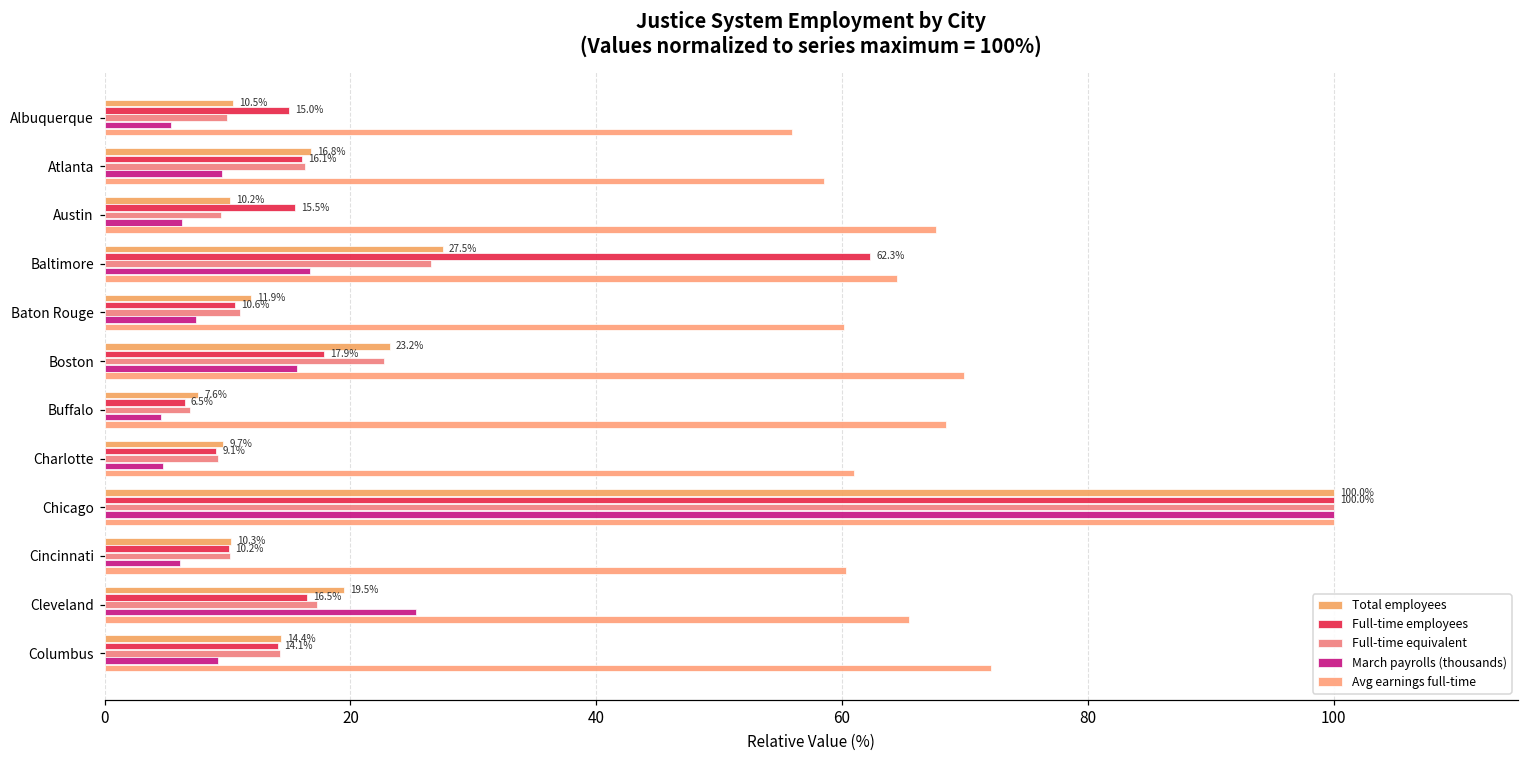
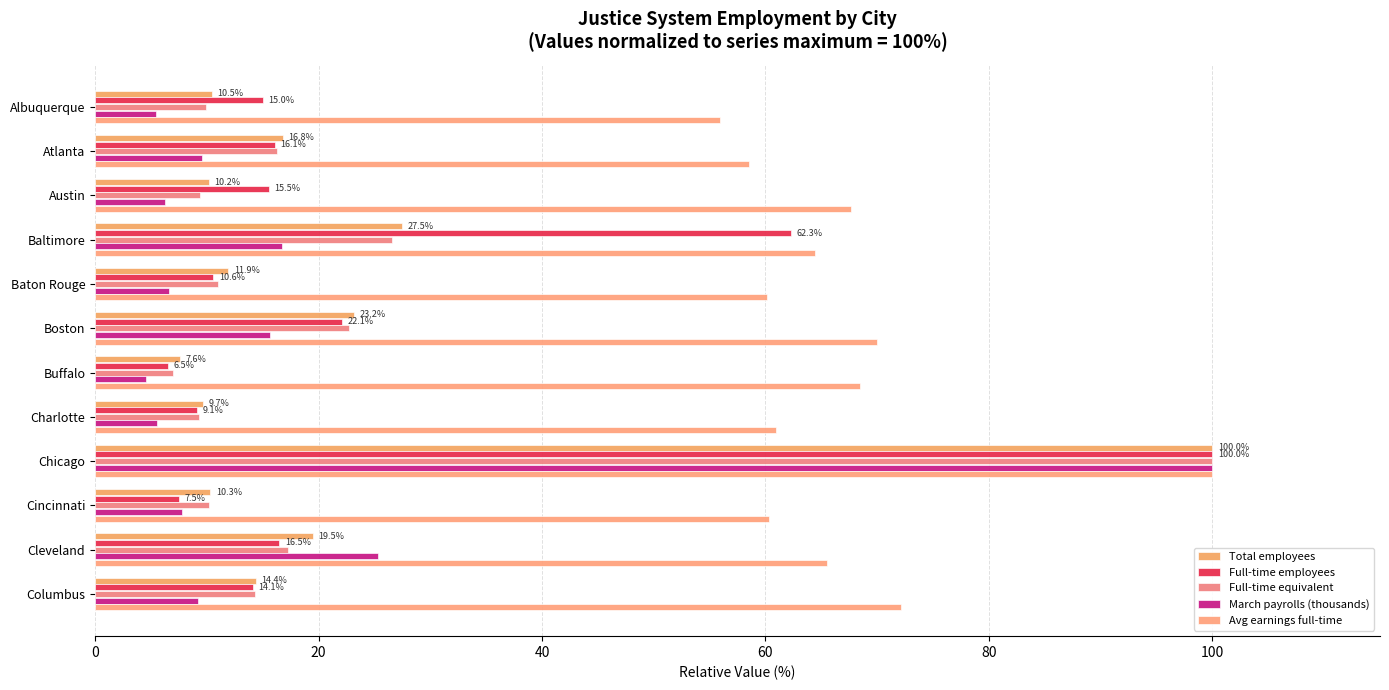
March payrolls (thousands), Baton Rouge: 7.4 -> 6.6
Full-time employees, Boston: 17.9% -> 22.1%
March payrolls (thousands), Charlotte: 4.8 -> 5.6
Full-time employees, Cincinnati: 10.2% -> 7.5%
March payrolls (thousands), Cincinnati: 6.2 -> 7.8
